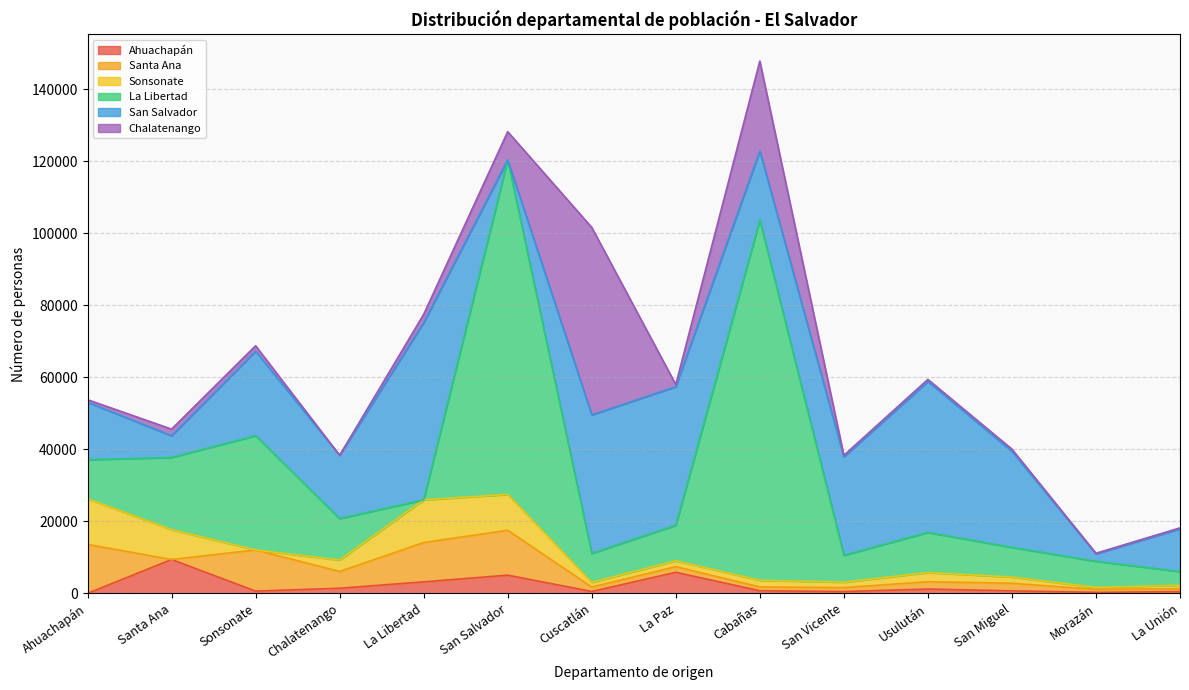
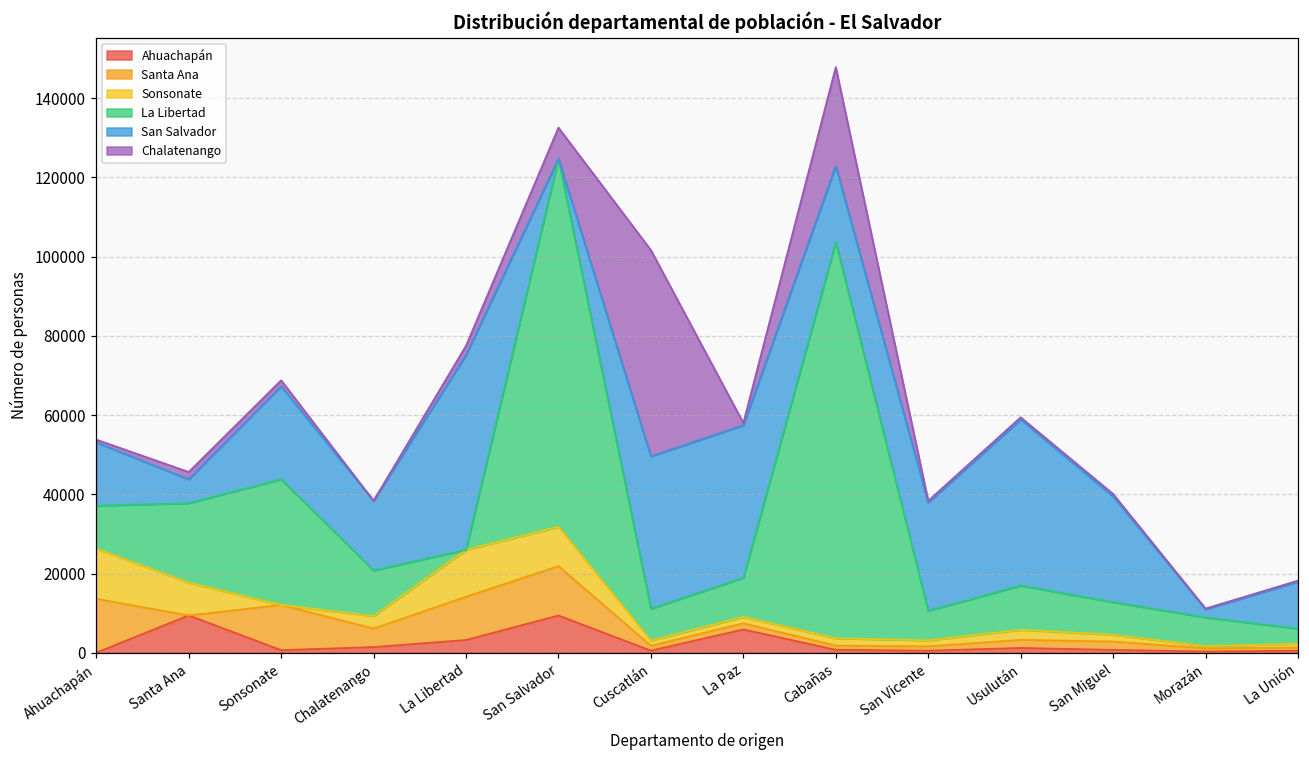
Ahuachapán, San Salvador: 5000 -> 9000
